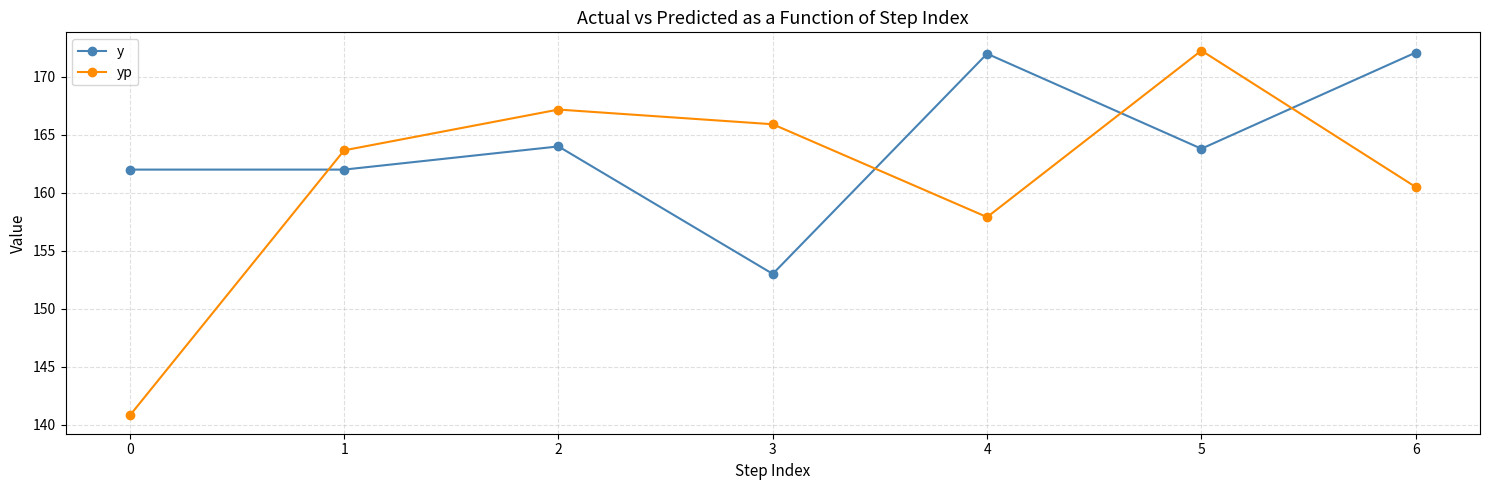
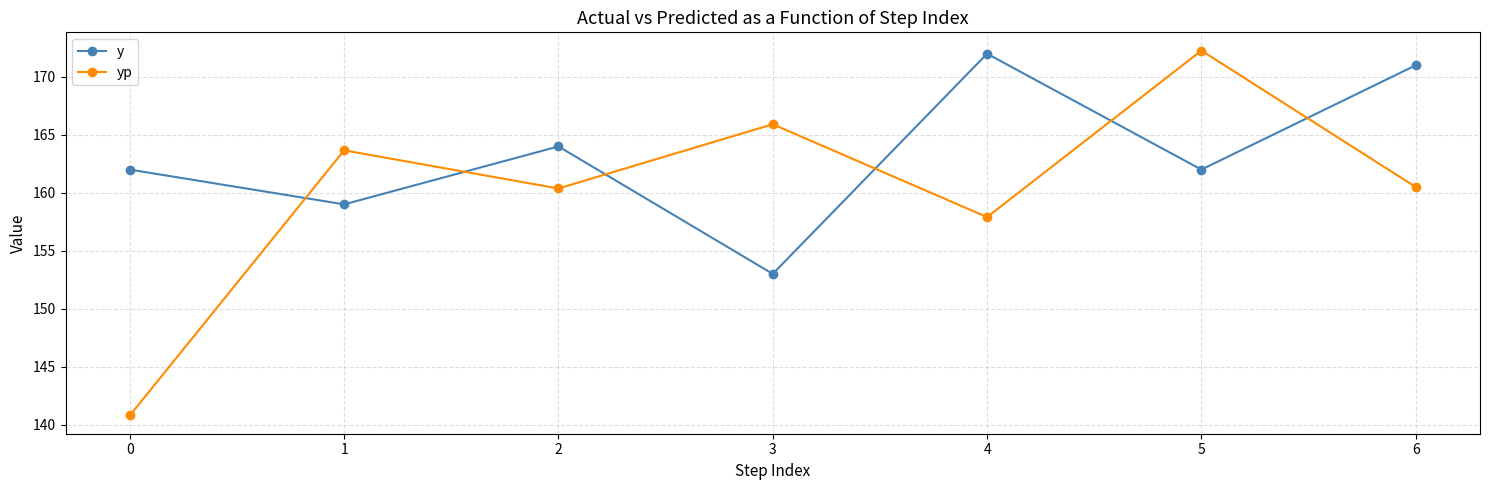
y, 1: 162 -> 159
yp, 2: 167.2 -> 160.4
y, 5: 163.8 -> 162.0
y, 6: 172.1 -> 171.0
